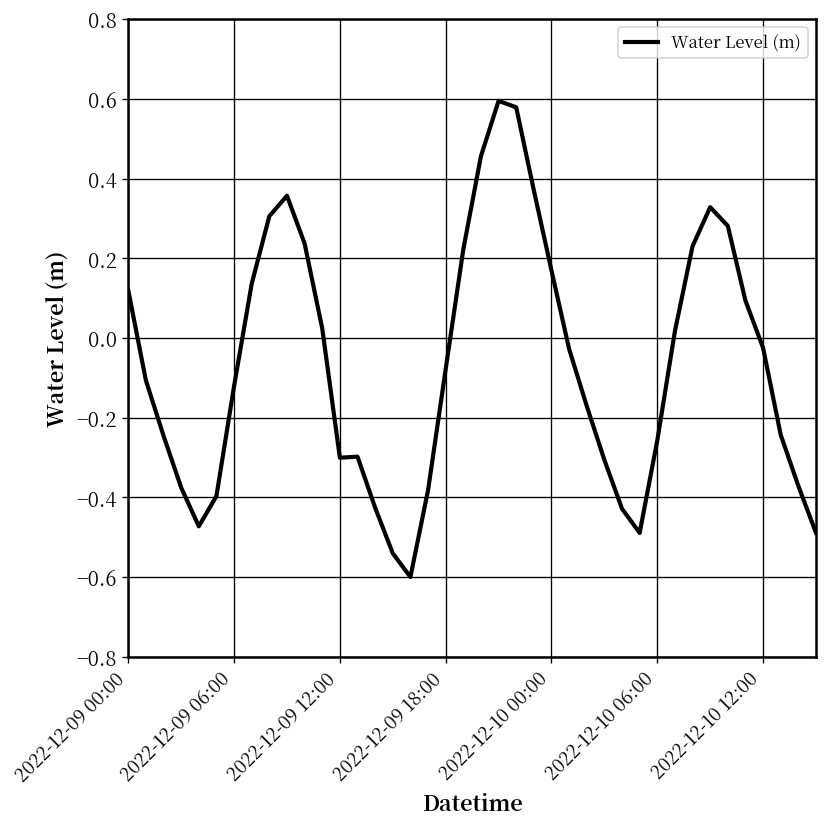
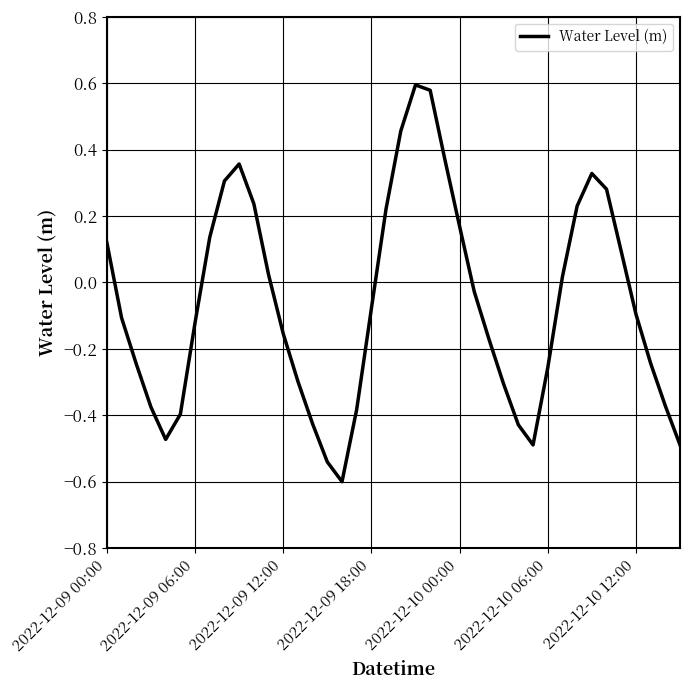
2022-12-09 12:00: -0.30 -> -0.15
2022-12-10 12:00: -0.03 -> -0.10
